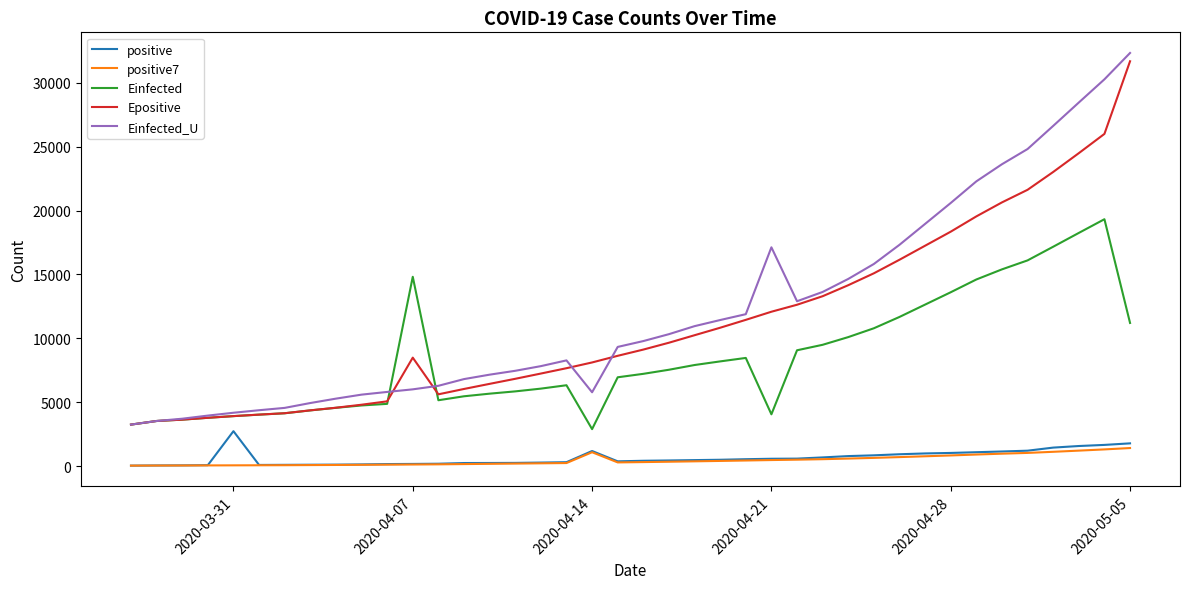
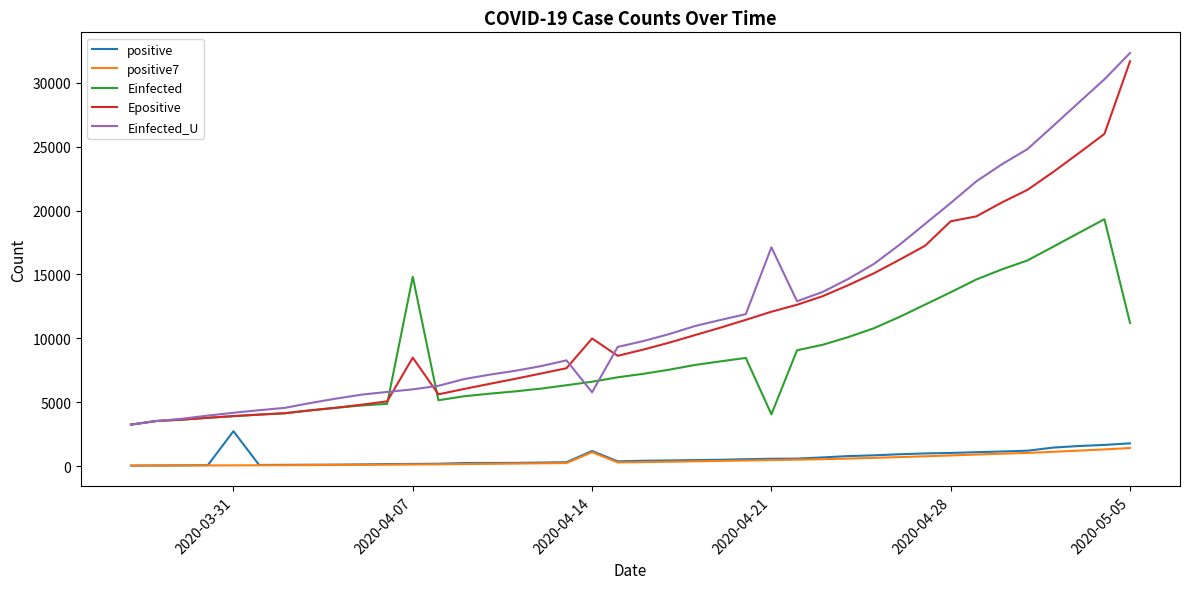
Einfected, 2020-04-14: 2900 -> 6600
Epositive, 2020-04-14: 8100 -> 10000
Epositive, 2020-04-28: 18300 -> 19200
